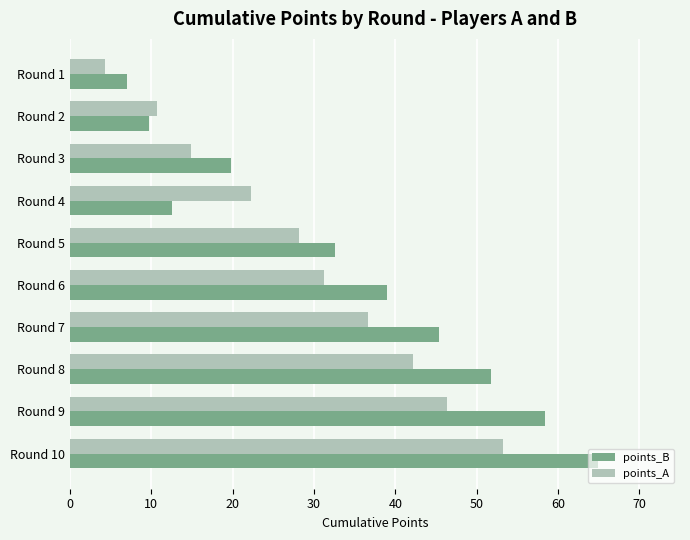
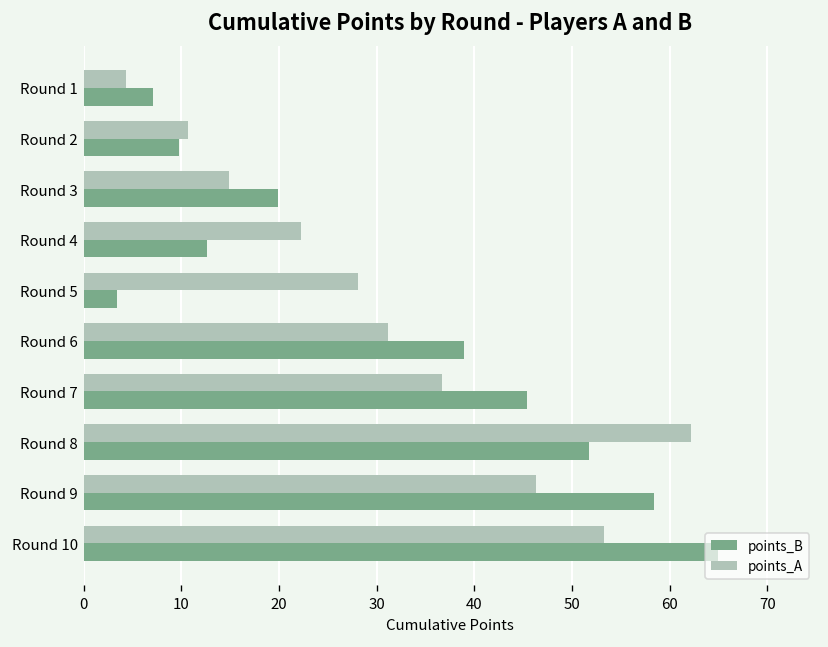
points_B, Round 5: 33 -> 3
points_A, Round 8: 42 -> 62
